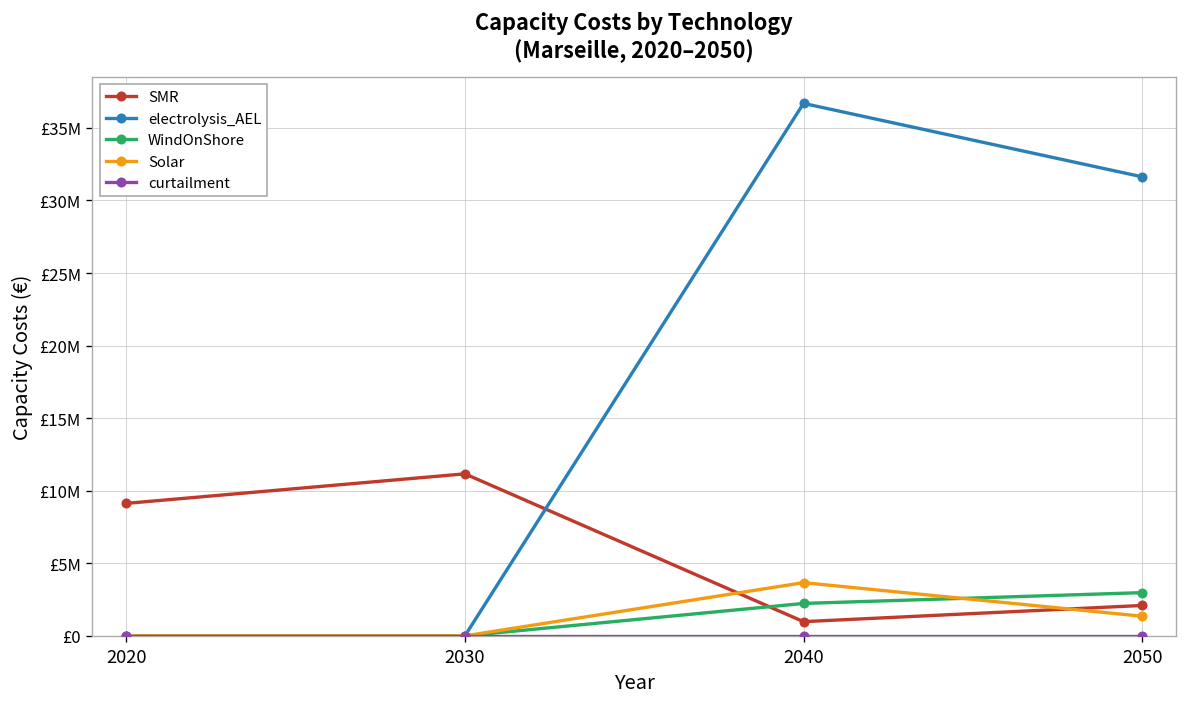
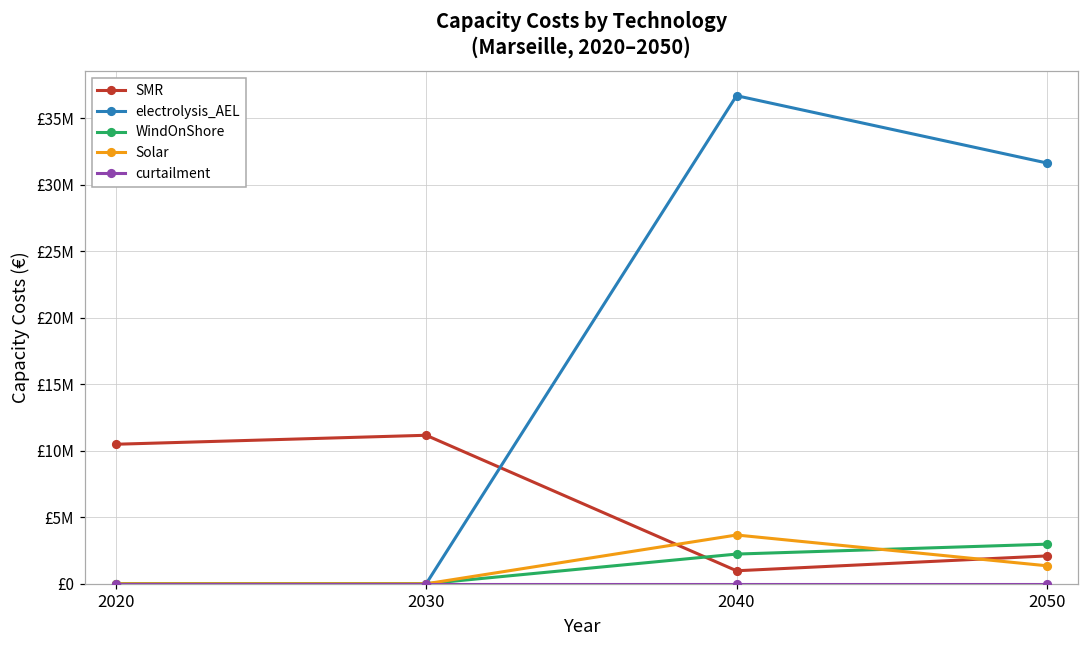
SMR, 2020: £9100000 -> £10500000
